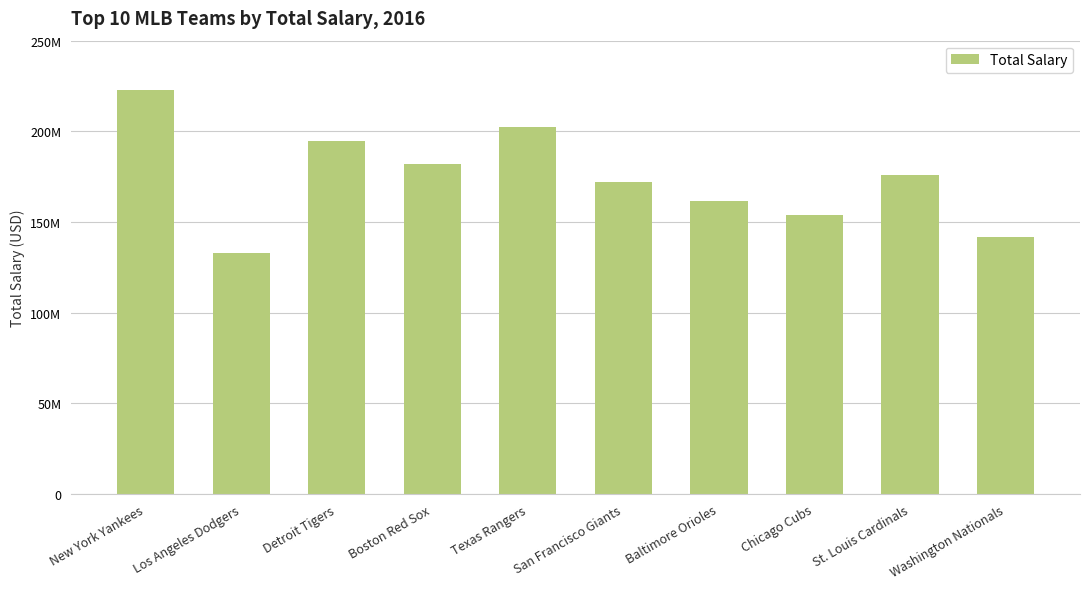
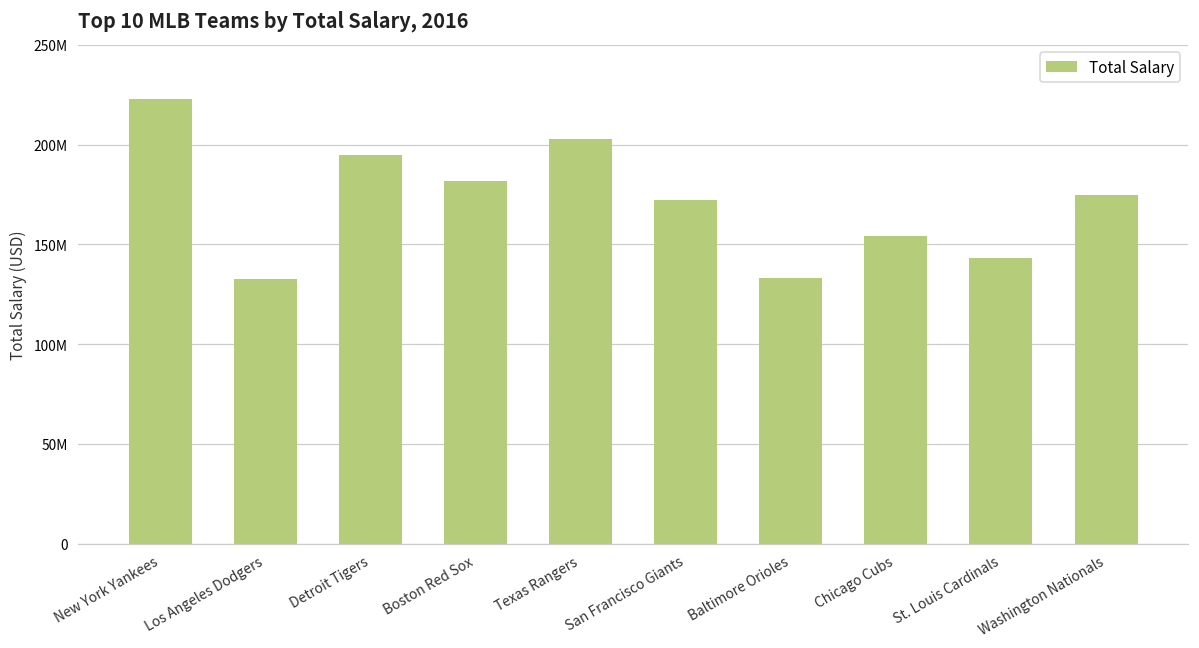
Baltimore Orioles: 162000000 -> 133000000
St. Louis Cardinals: 176000000 -> 143000000
Washington Nationals: 142000000 -> 175000000
